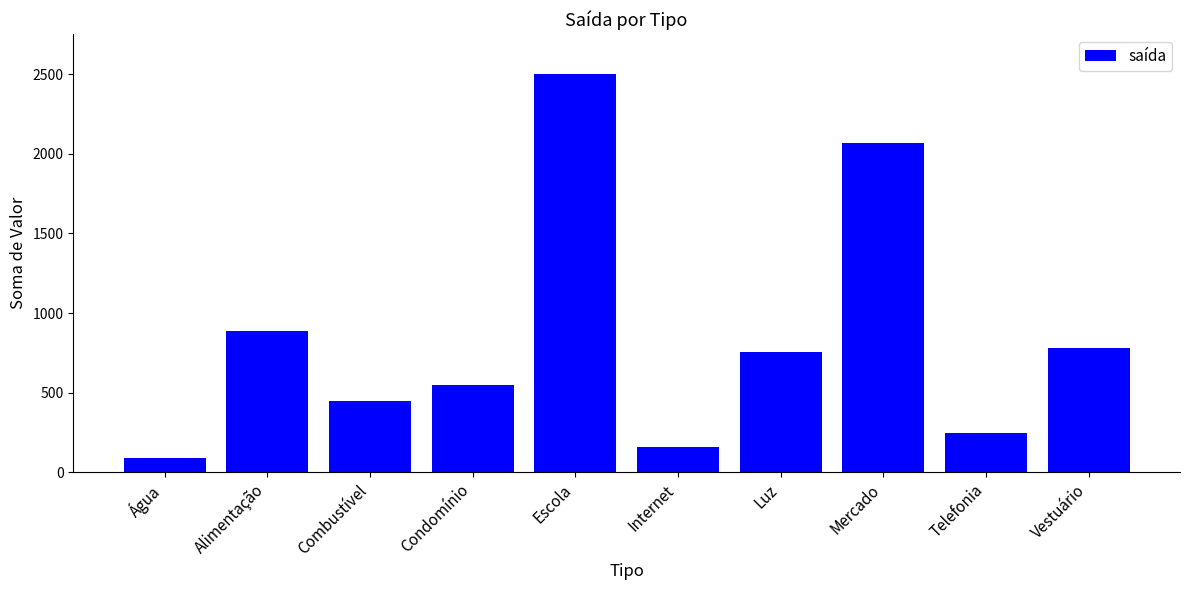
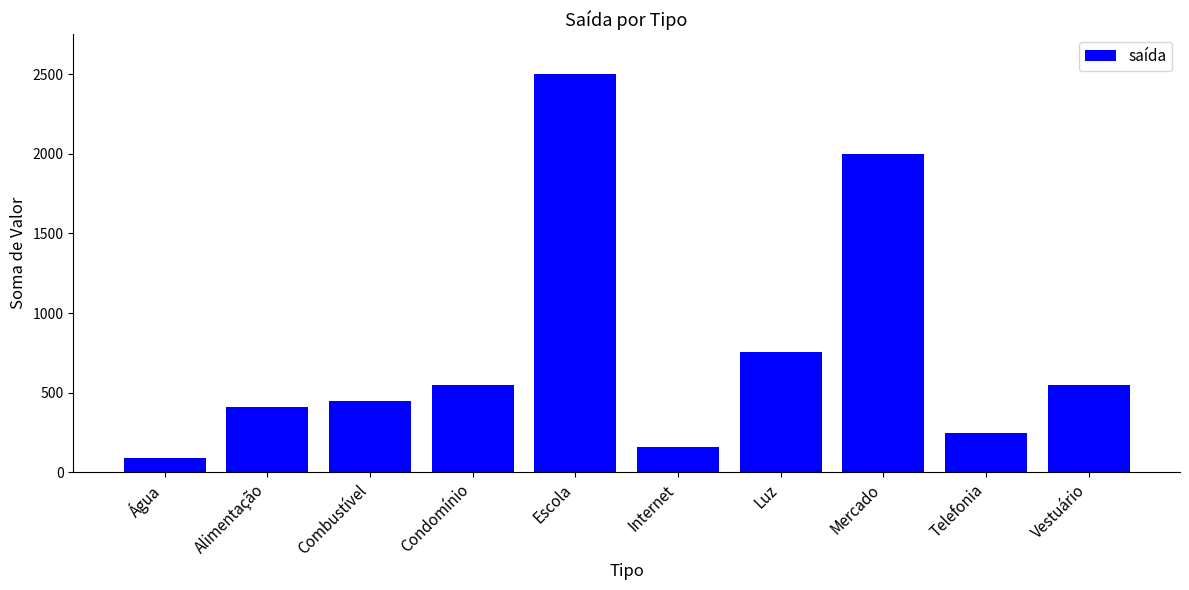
Alimentação: 890 -> 410
Mercado: 2070 -> 2000
Vestuário: 780 -> 550
